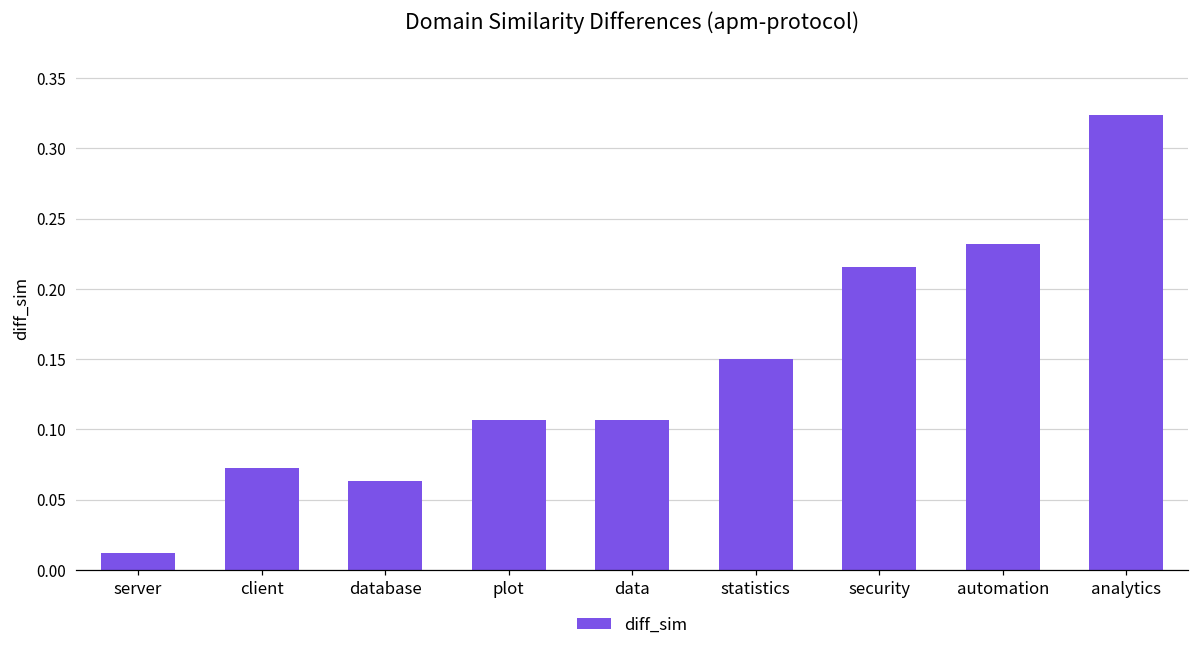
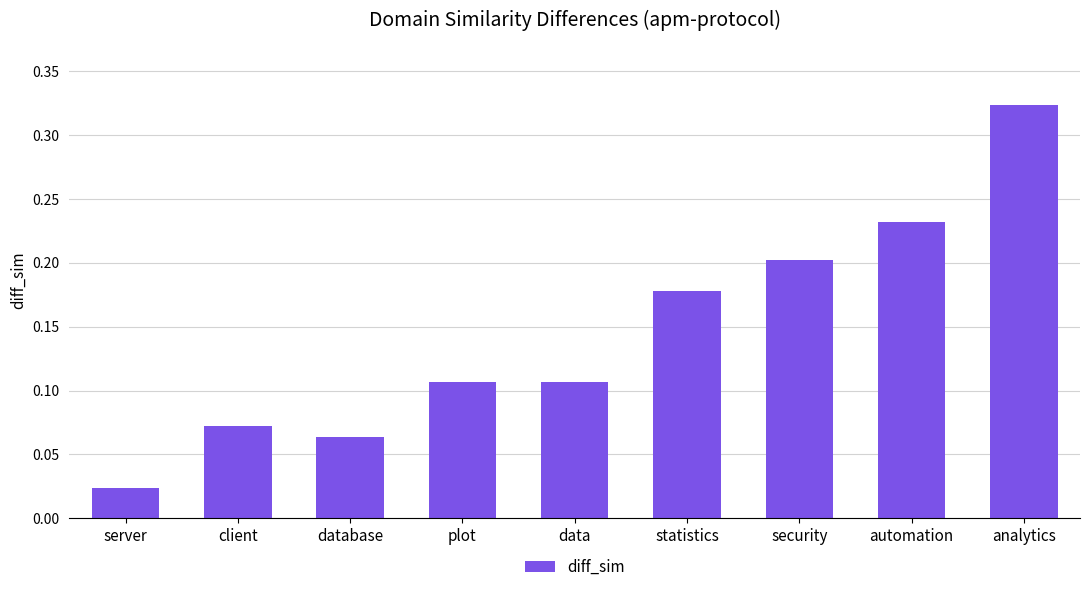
server: 0.012 -> 0.024
statistics: 0.150 -> 0.178
security: 0.216 -> 0.202
